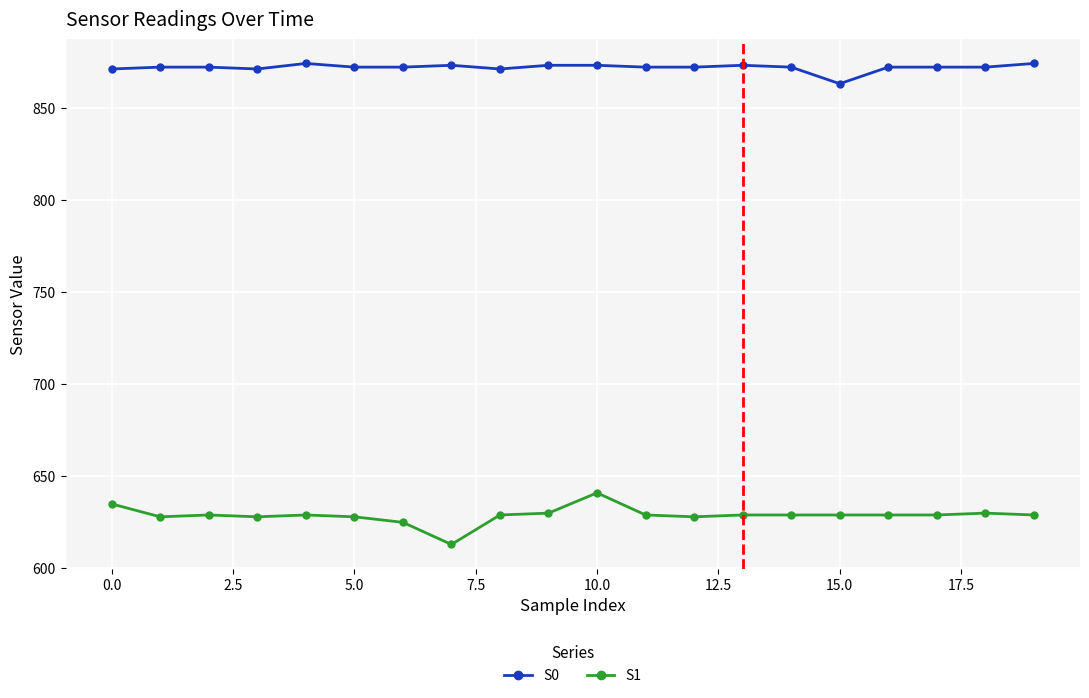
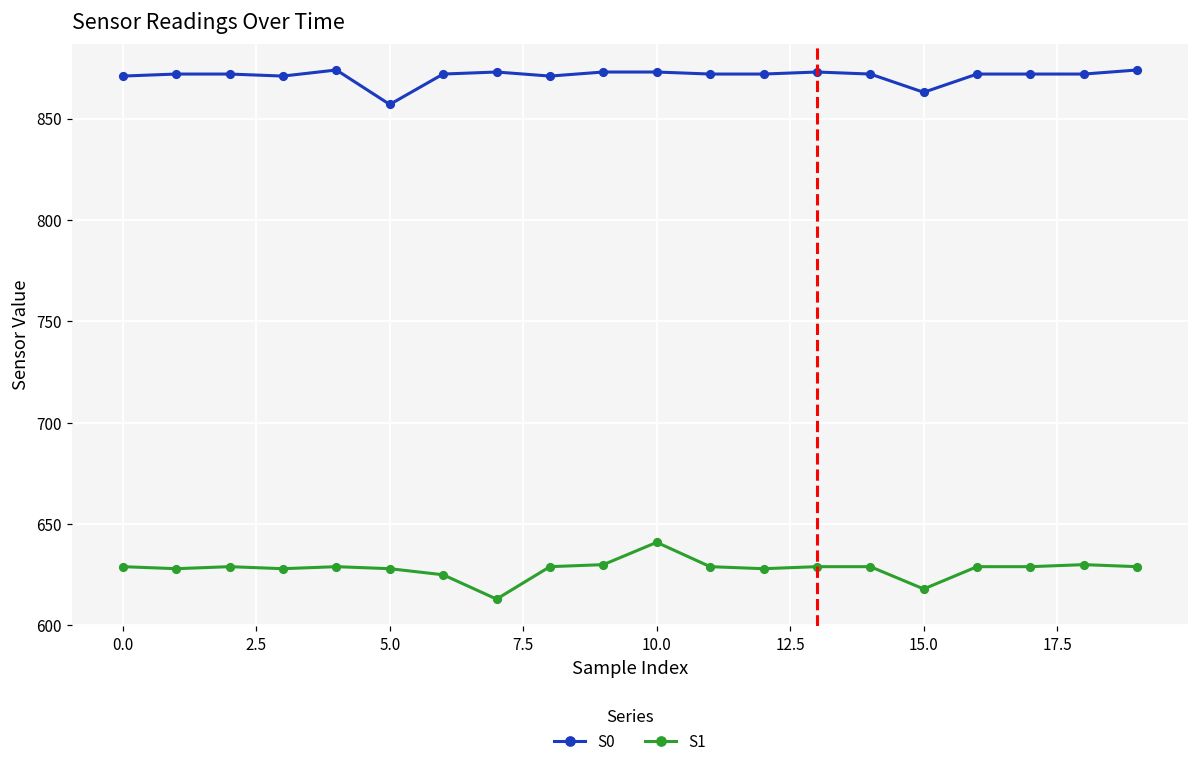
S1, 0.0: 635 -> 629
S0, 5.0: 872 -> 857
S1, 15.0: 629 -> 618
